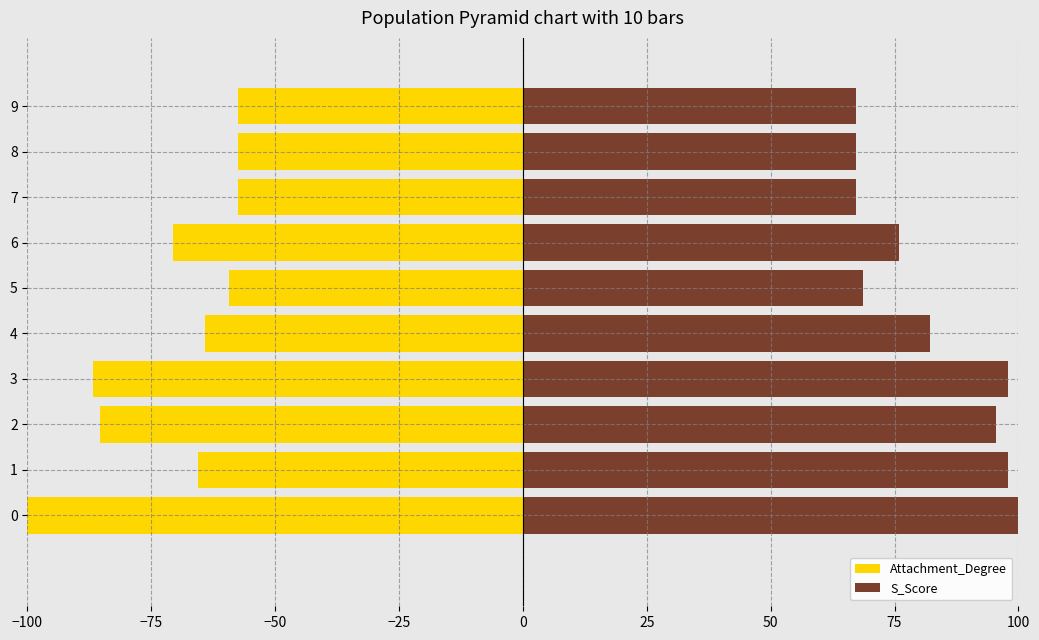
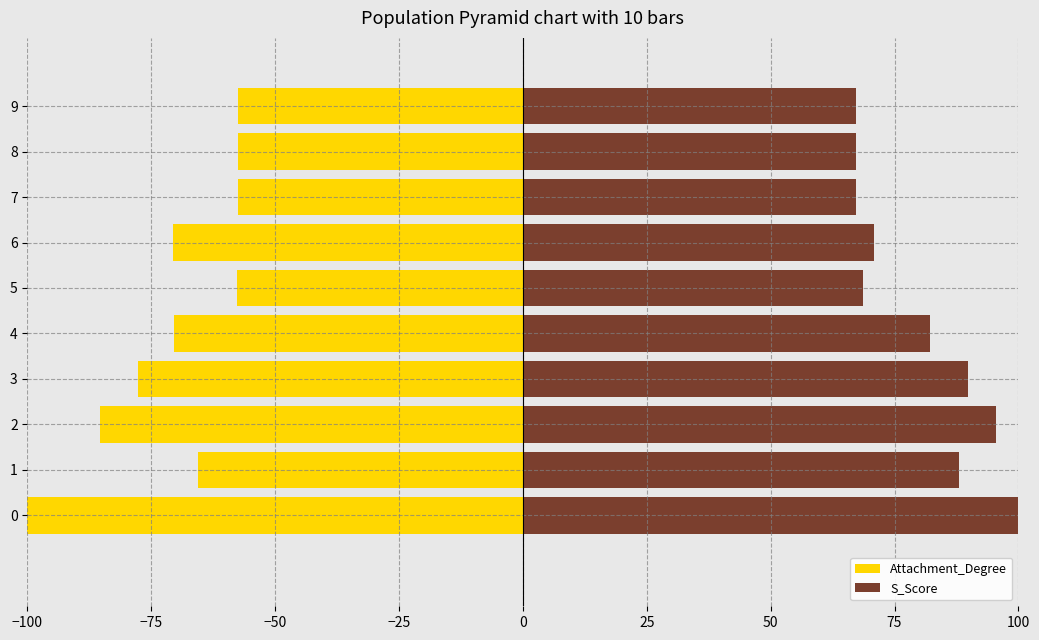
S_Score, 6: 76 -> 71
Attachment_Degree, 5: -59 -> -58
Attachment_Degree, 4: -64 -> -70
Attachment_Degree, 3: -87 -> -78
S_Score, 3: 98 -> 90
S_Score, 1: 98 -> 88
